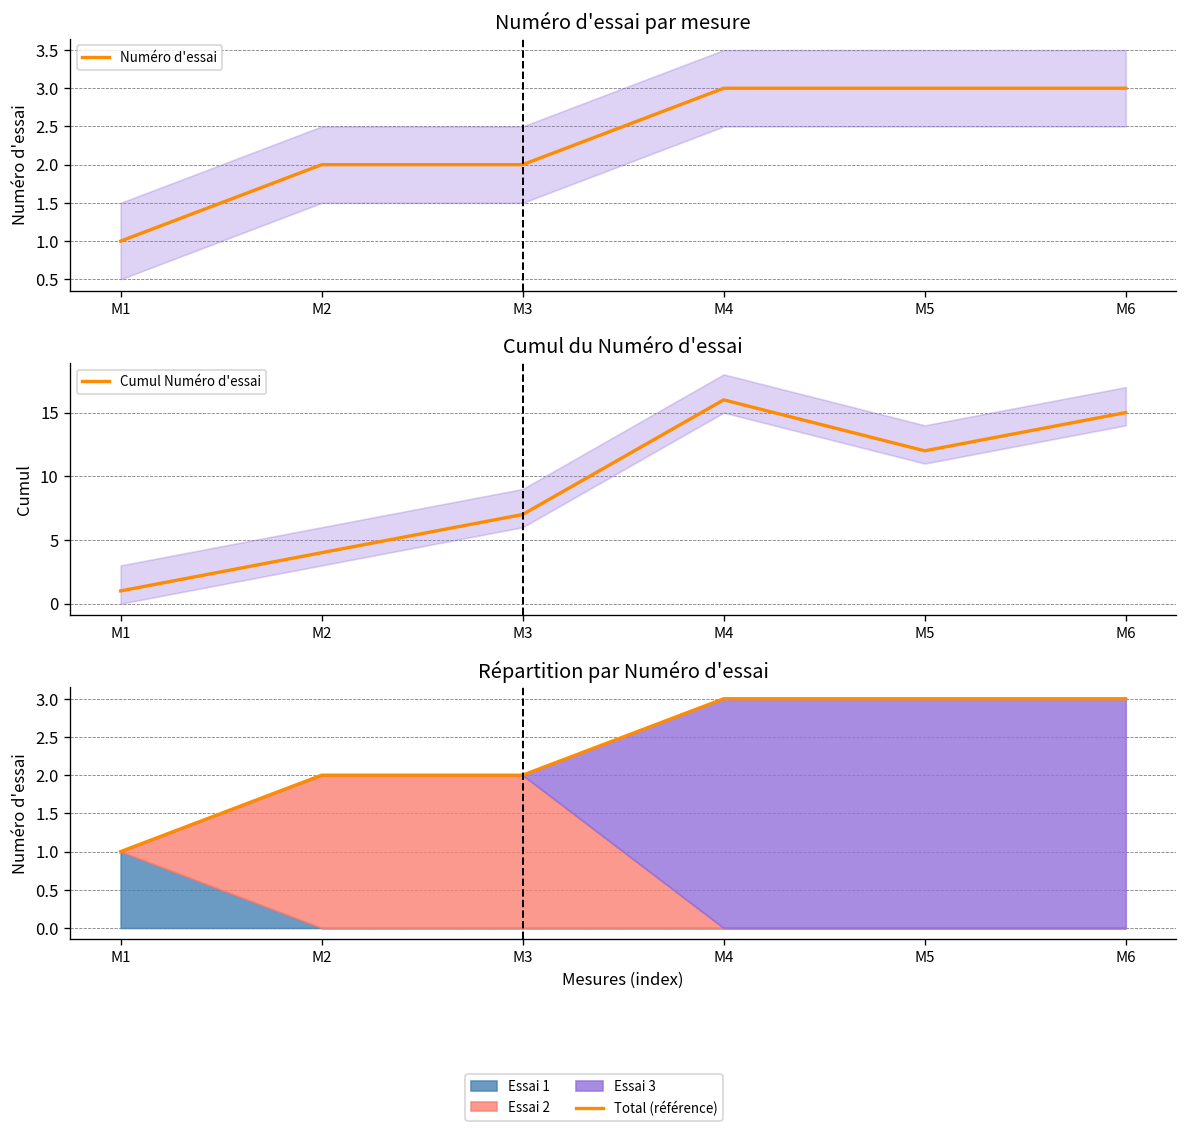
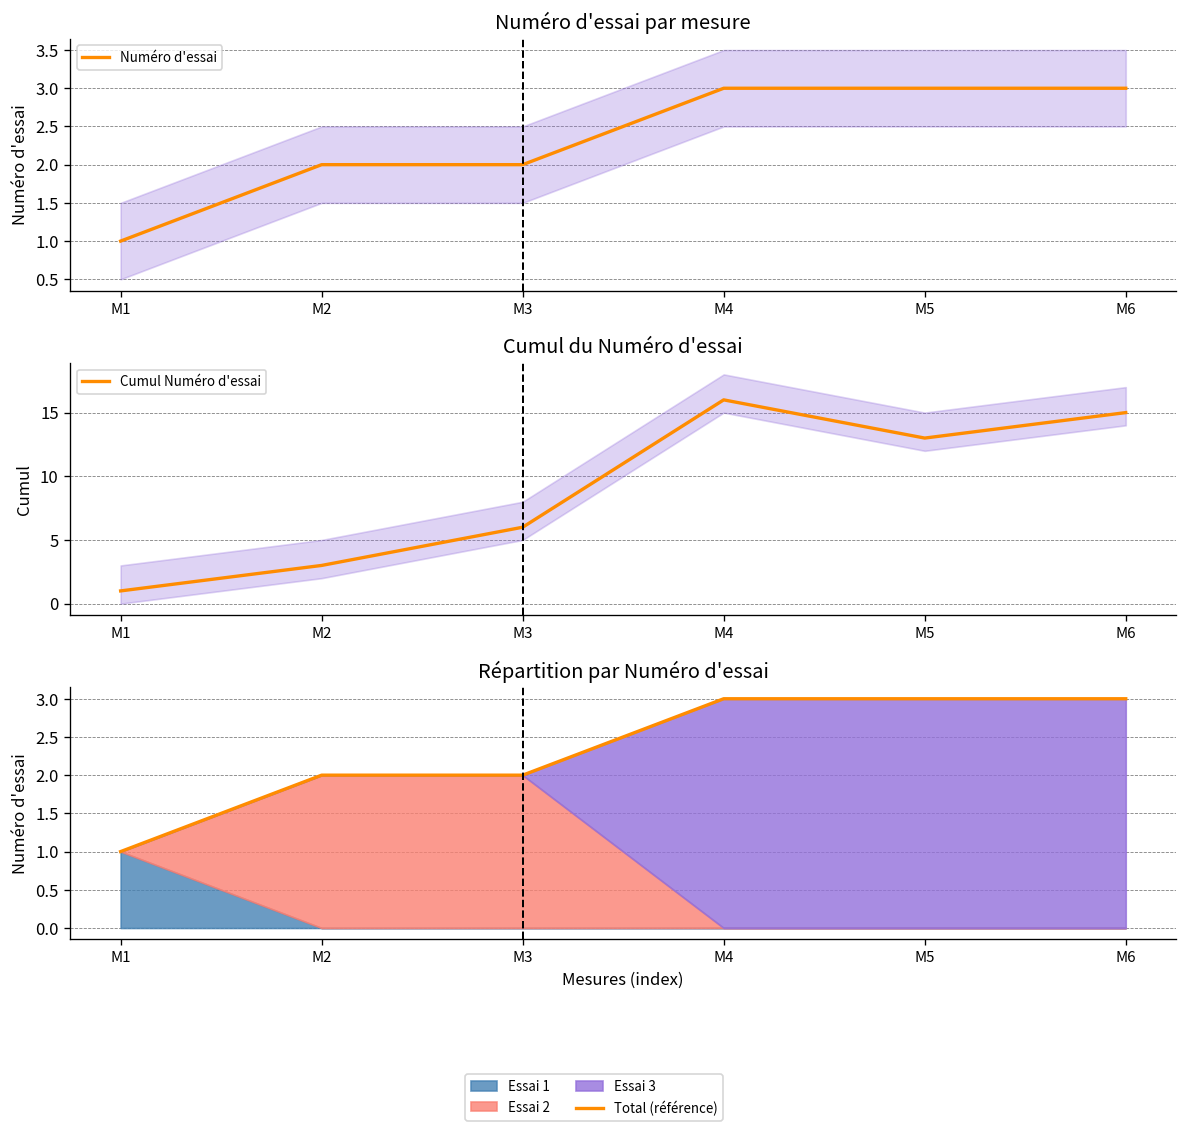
Cumul du Numéro d'essai, Cumul Numéro d'essai, M2: 4 -> 3
Cumul du Numéro d'essai, Cumul Numéro d'essai, M3: 7 -> 6
Cumul du Numéro d'essai, Cumul Numéro d'essai, M5: 12 -> 13
